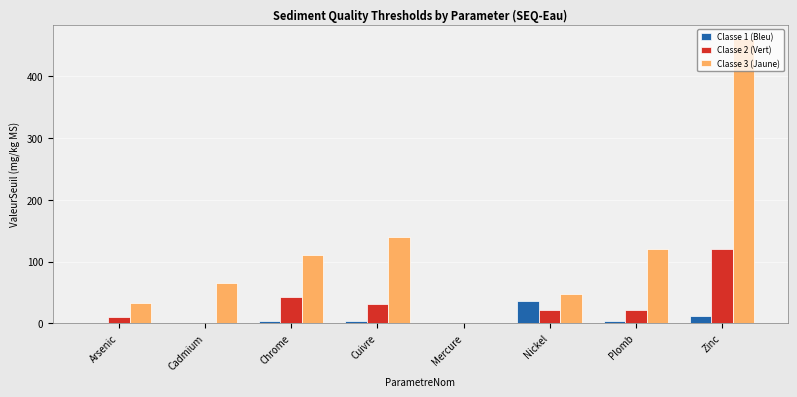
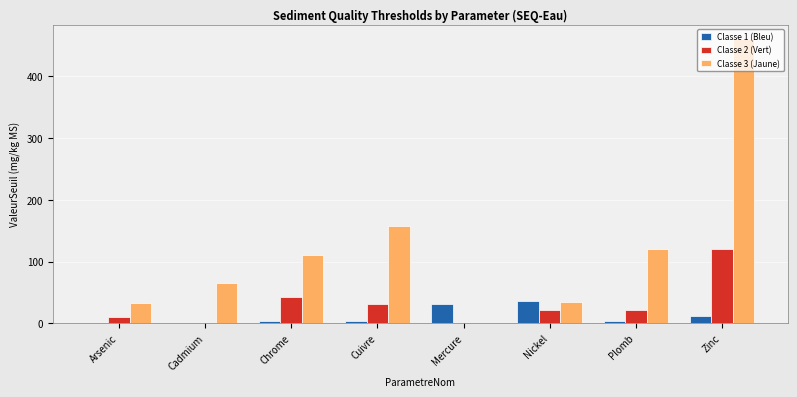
Classe 3 (Jaune), Cuivre: 140 -> 160
Classe 1 (Bleu), Mercure: 0 -> 30
Classe 3 (Jaune), Nickel: 50 -> 30
